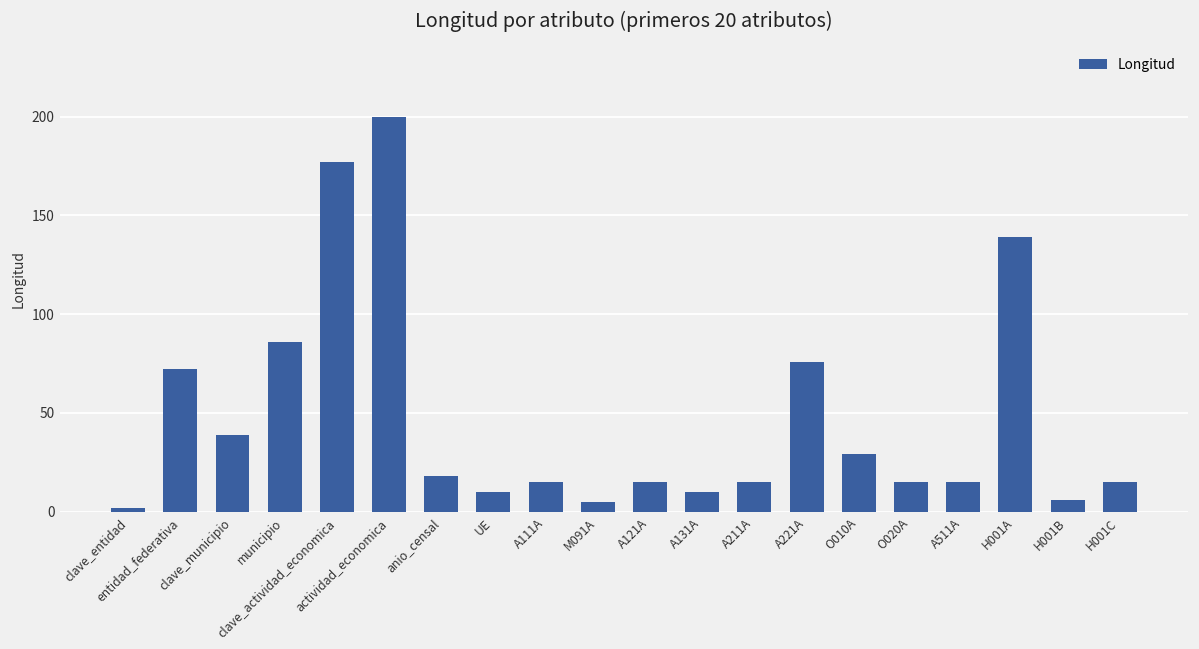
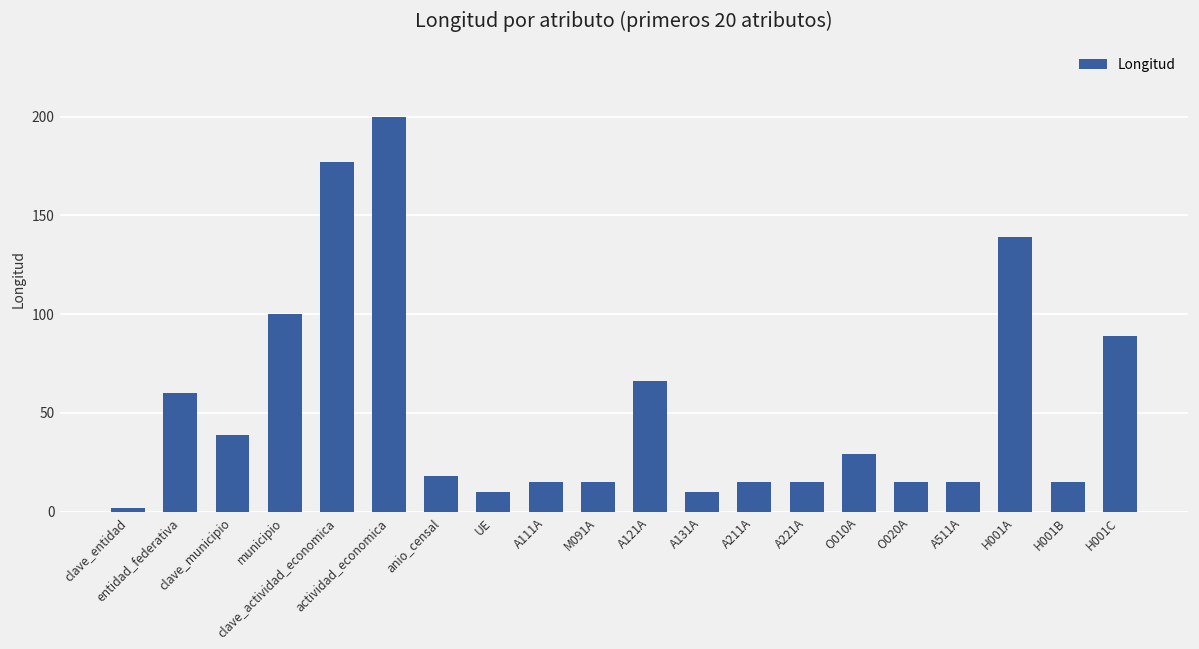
entidad_federativa: 72 -> 60
municipio: 86 -> 100
M091A: 5 -> 15
A121A: 15 -> 66
A221A: 76 -> 15
H001B: 6 -> 15
H001C: 15 -> 89
